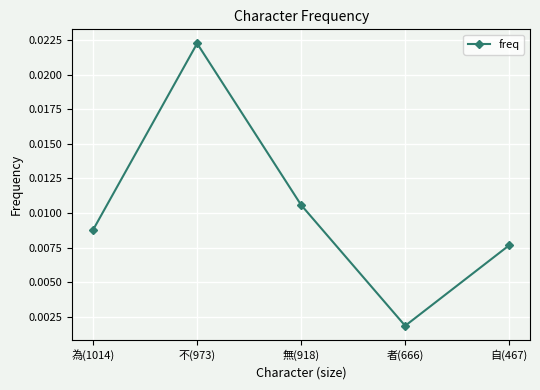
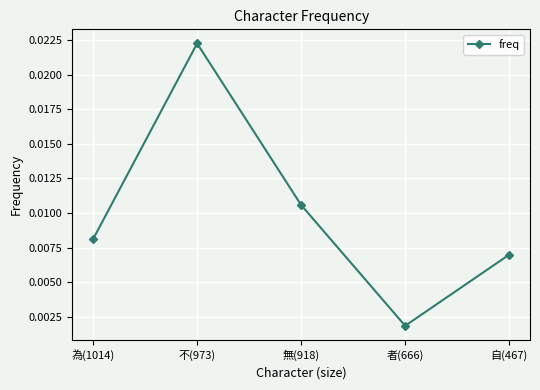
為(1014): 0.0088 -> 0.0081
自(467): 0.0077 -> 0.0070
